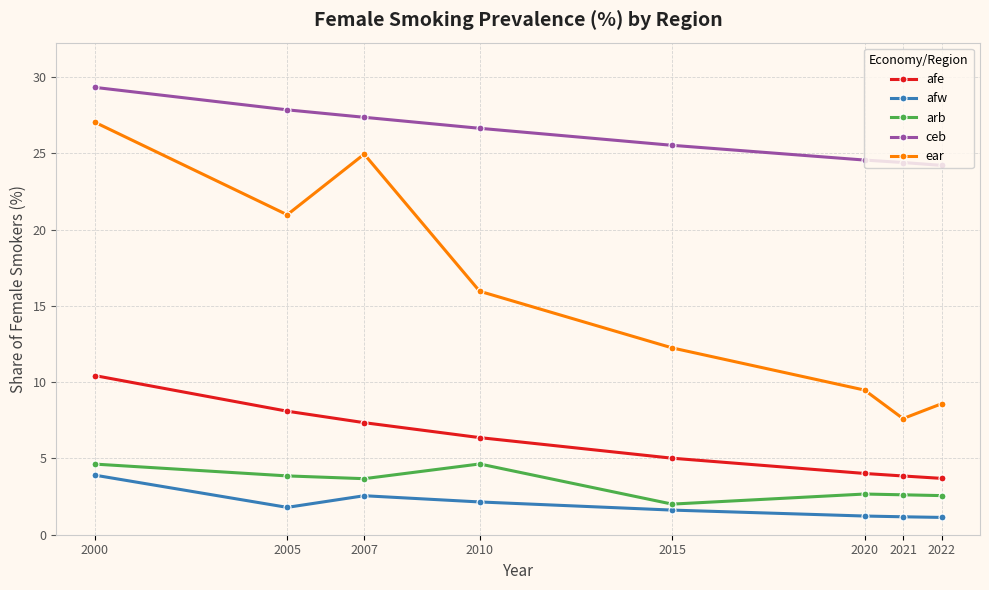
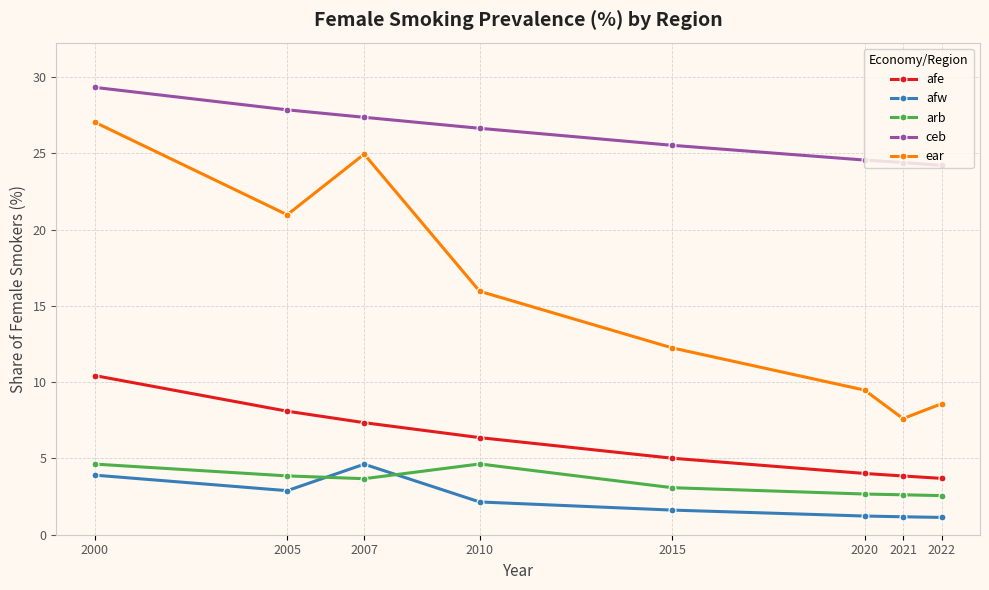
afw, 2005: 1.8 -> 2.9
afw, 2007: 2.6 -> 4.6
arb, 2015: 2.0 -> 3.1
